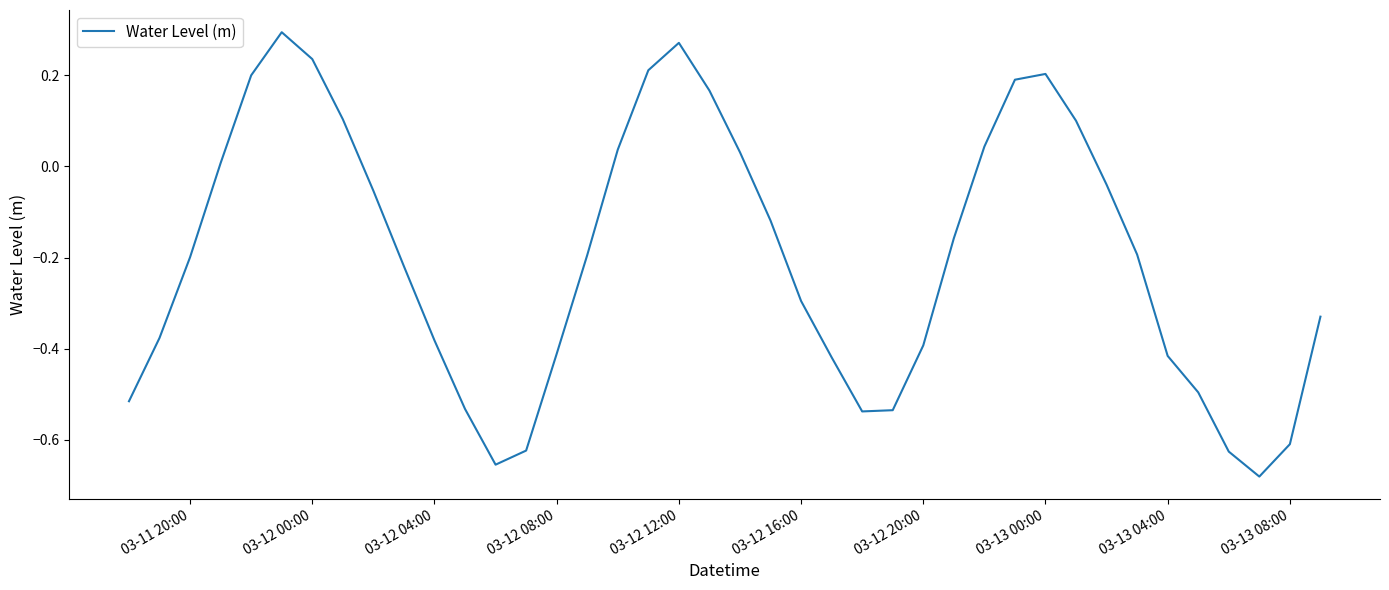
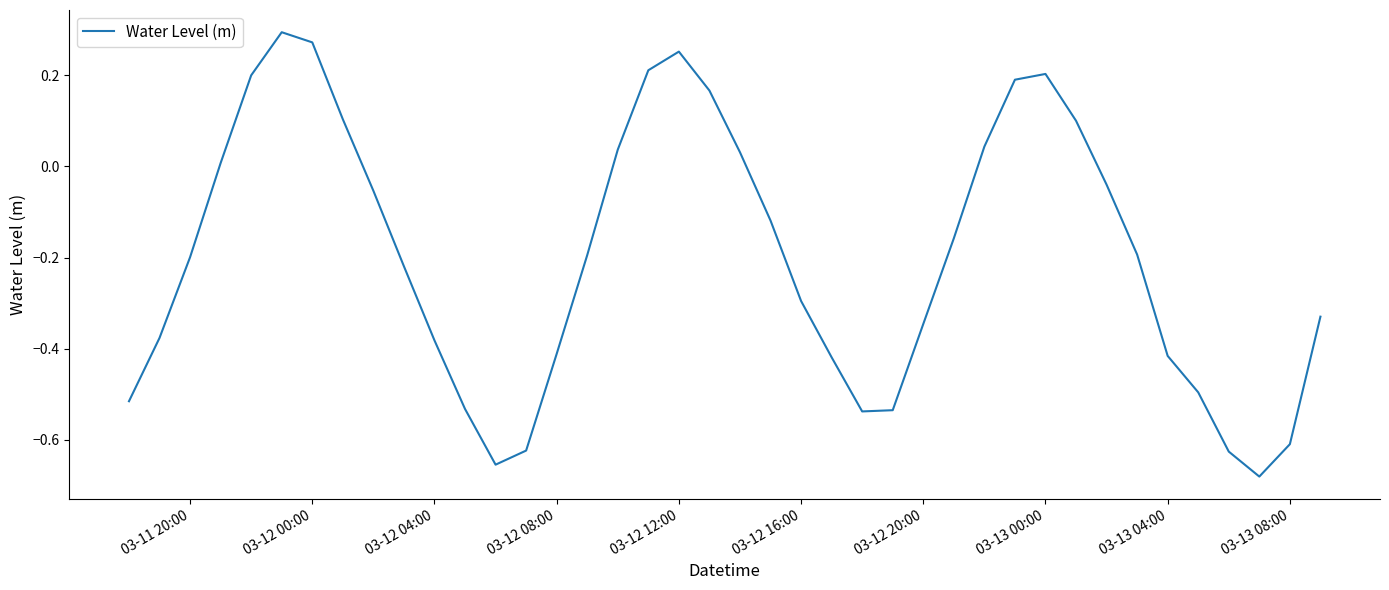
03-12 00:00: 0.24 -> 0.27
03-12 12:00: 0.27 -> 0.25
03-12 20:00: -0.39 -> -0.35
